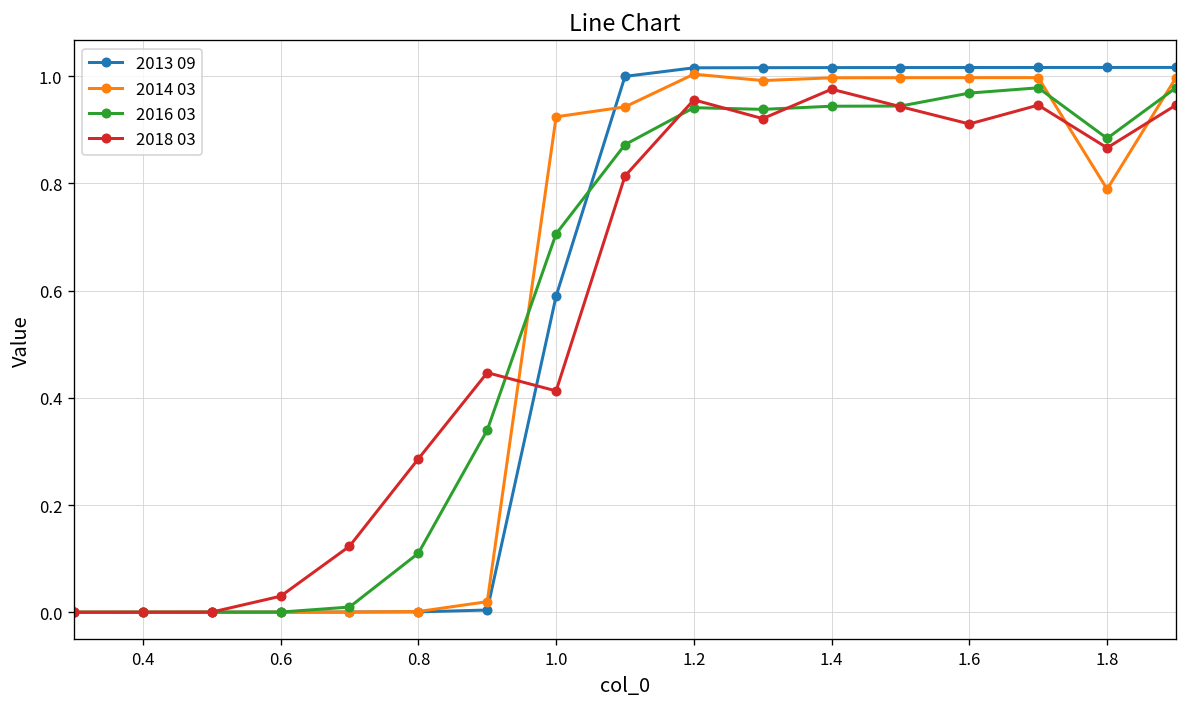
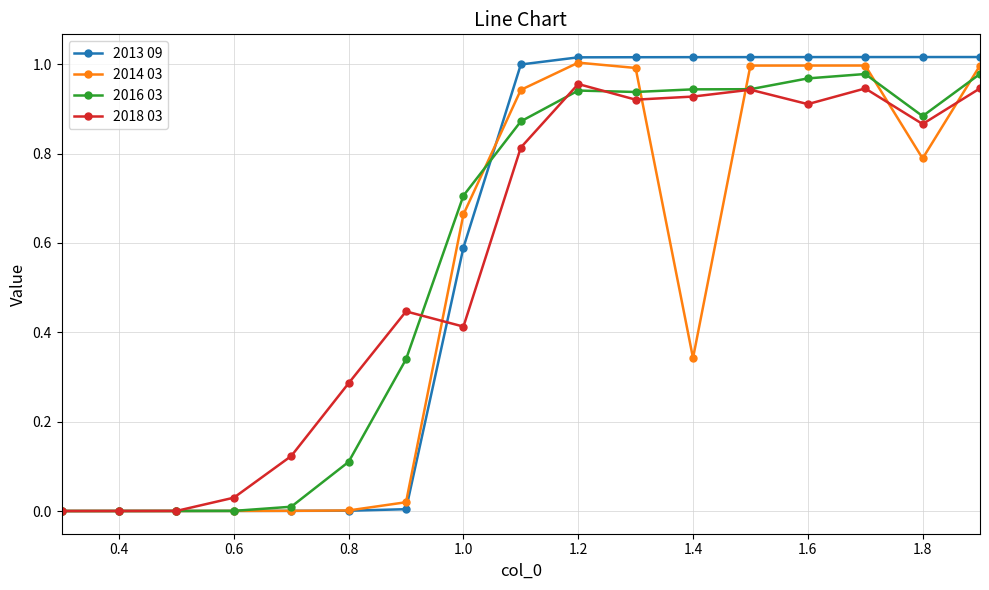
2014 03, 1.0: 0.92 -> 0.66
2014 03, 1.4: 1.00 -> 0.34
2018 03, 1.4: 0.98 -> 0.93
